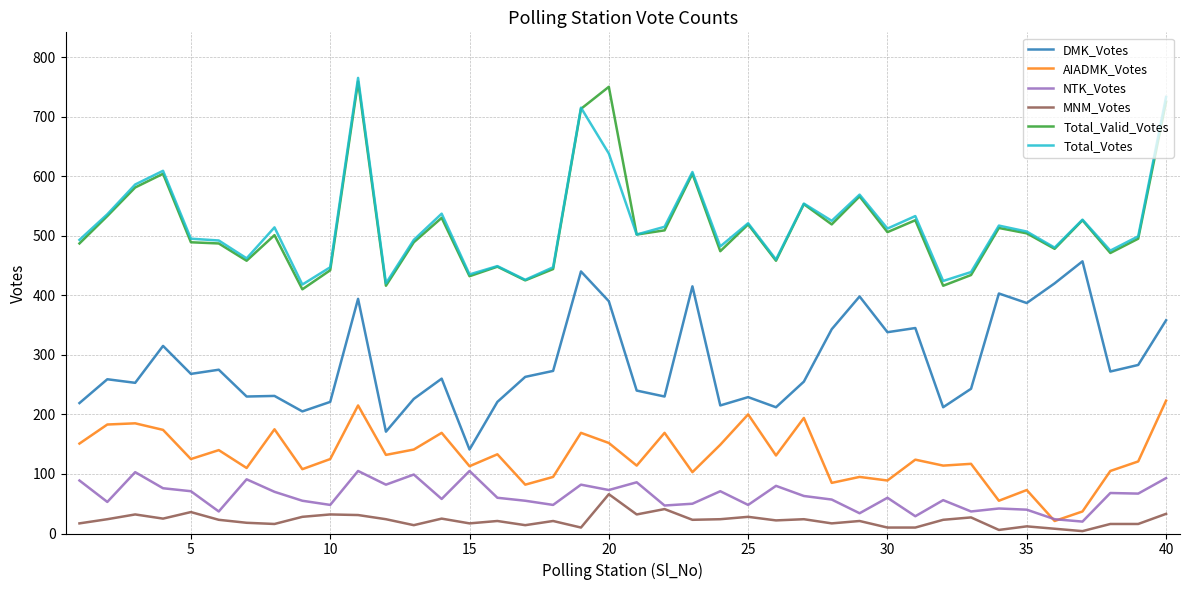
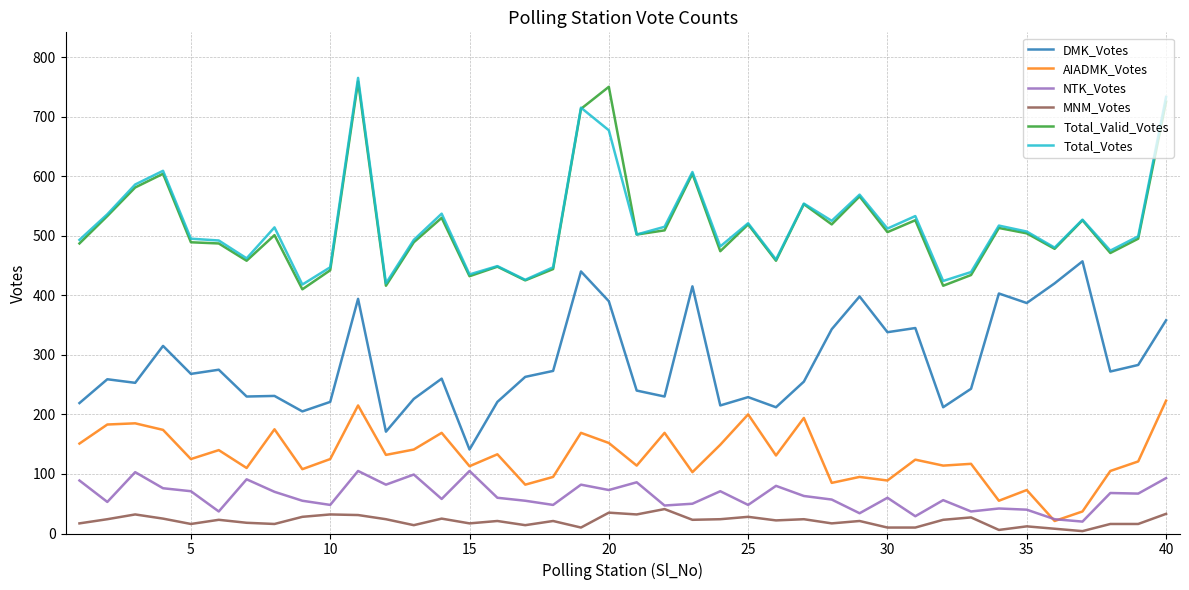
MNM_Votes, 5: 40 -> 20
MNM_Votes, 20: 70 -> 40
Total_Votes, 20: 640 -> 680
